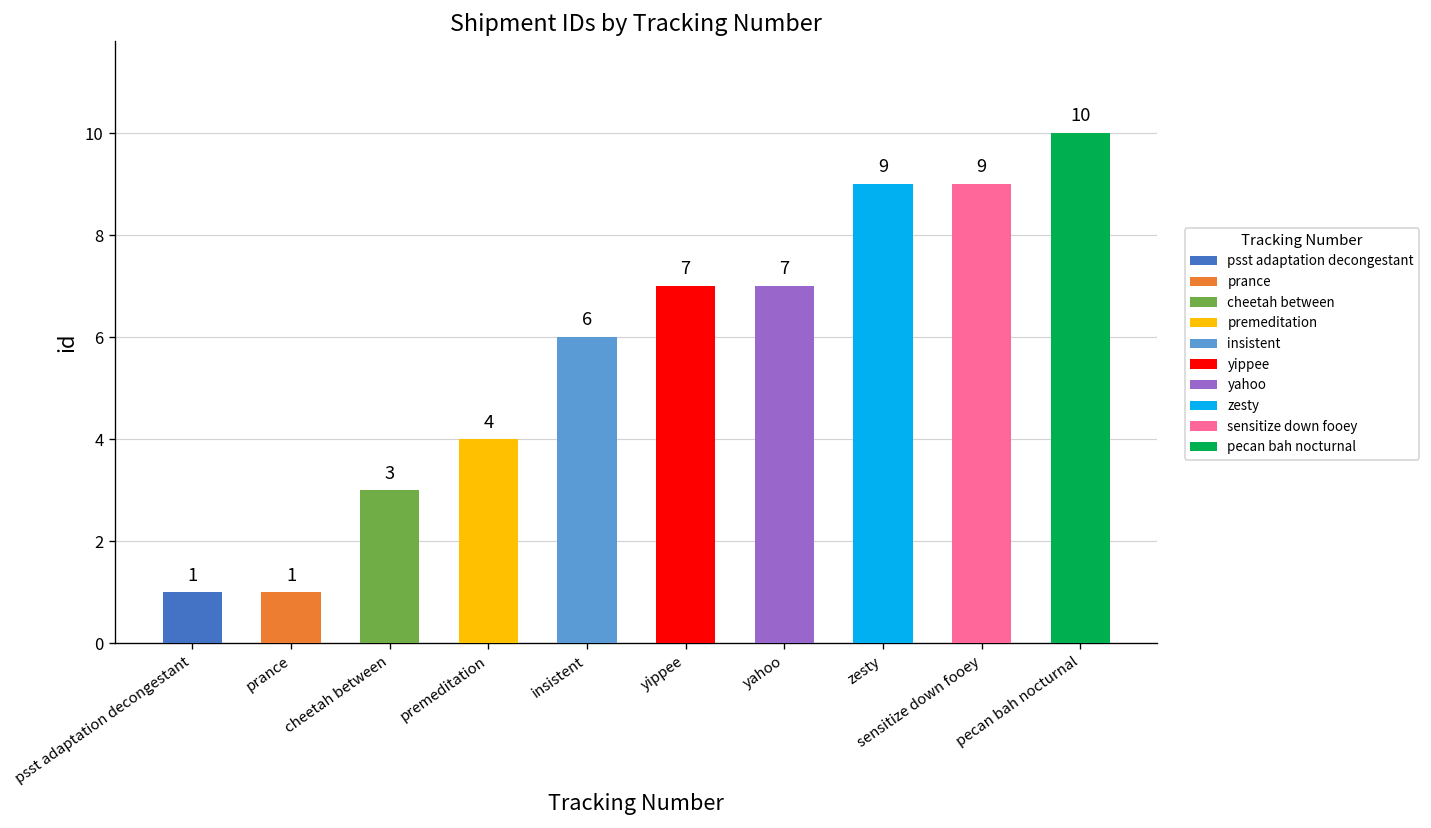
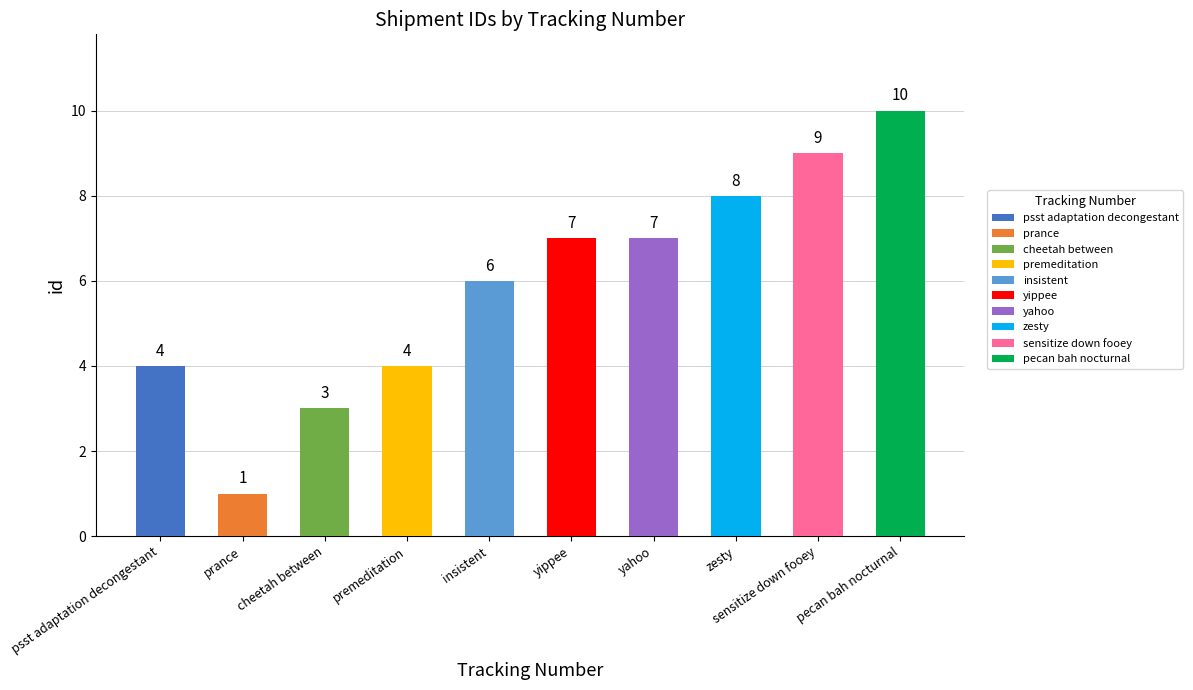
psst adaptation decongestant: 1 -> 4
zesty: 9 -> 8
